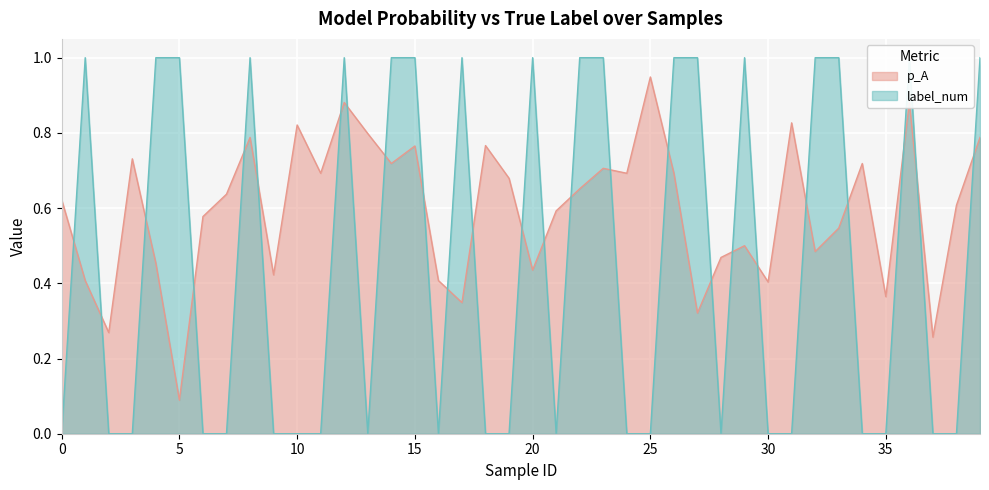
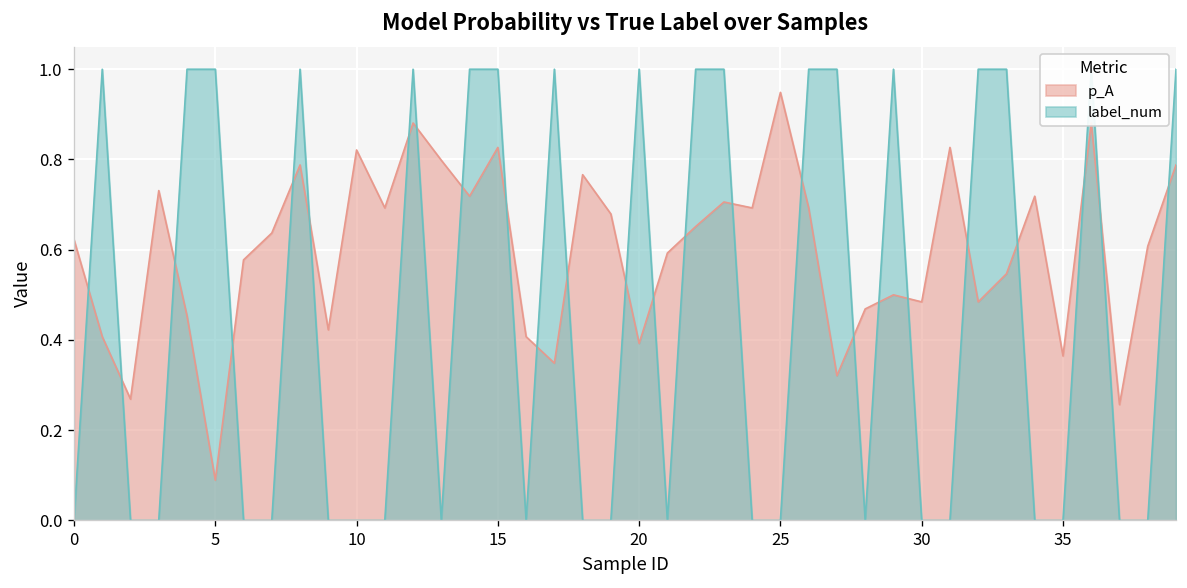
p_A, 15: 0.77 -> 0.83
p_A, 20: 0.44 -> 0.39
p_A, 30: 0.40 -> 0.48
